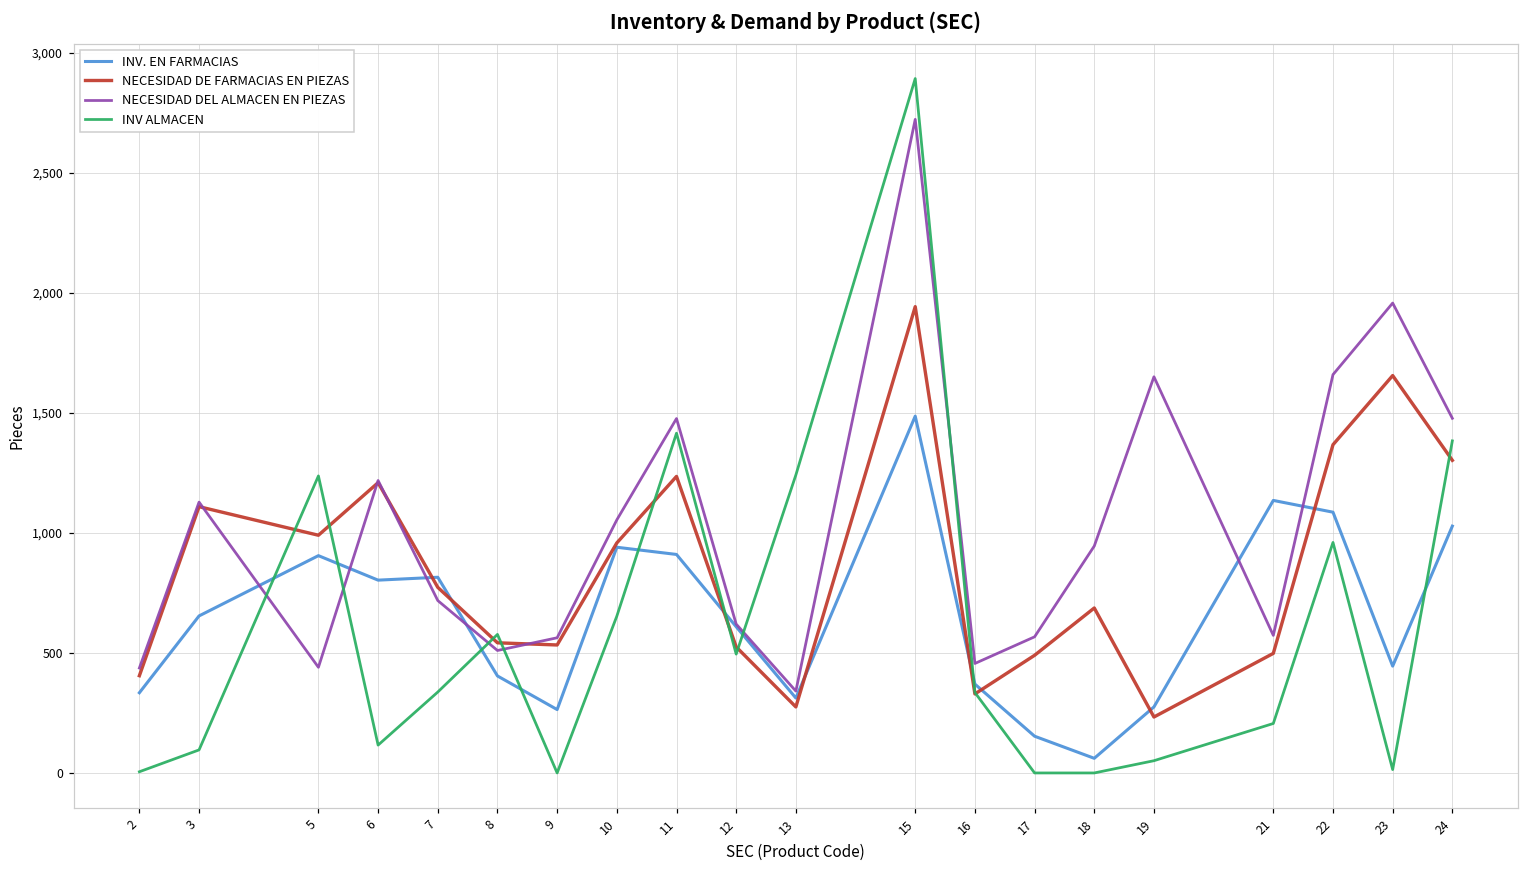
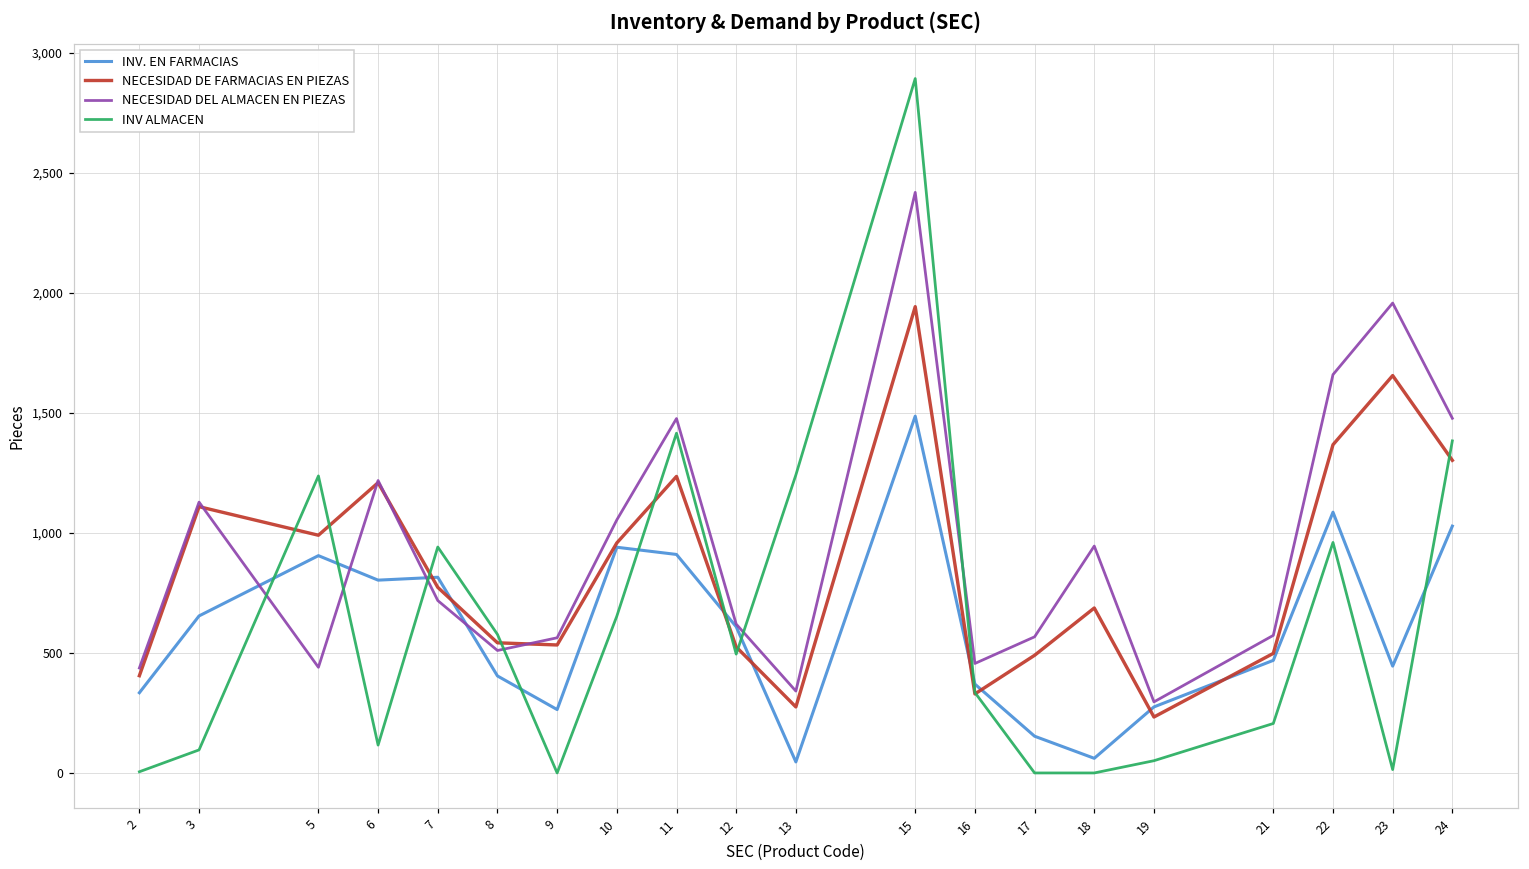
INV ALMACEN, 7: 340 -> 940
INV. EN FARMACIAS, 13: 310 -> 50
NECESIDAD DEL ALMACEN EN PIEZAS, 15: 2,720 -> 2,420
NECESIDAD DEL ALMACEN EN PIEZAS, 19: 1,650 -> 300
INV. EN FARMACIAS, 21: 1,140 -> 470
